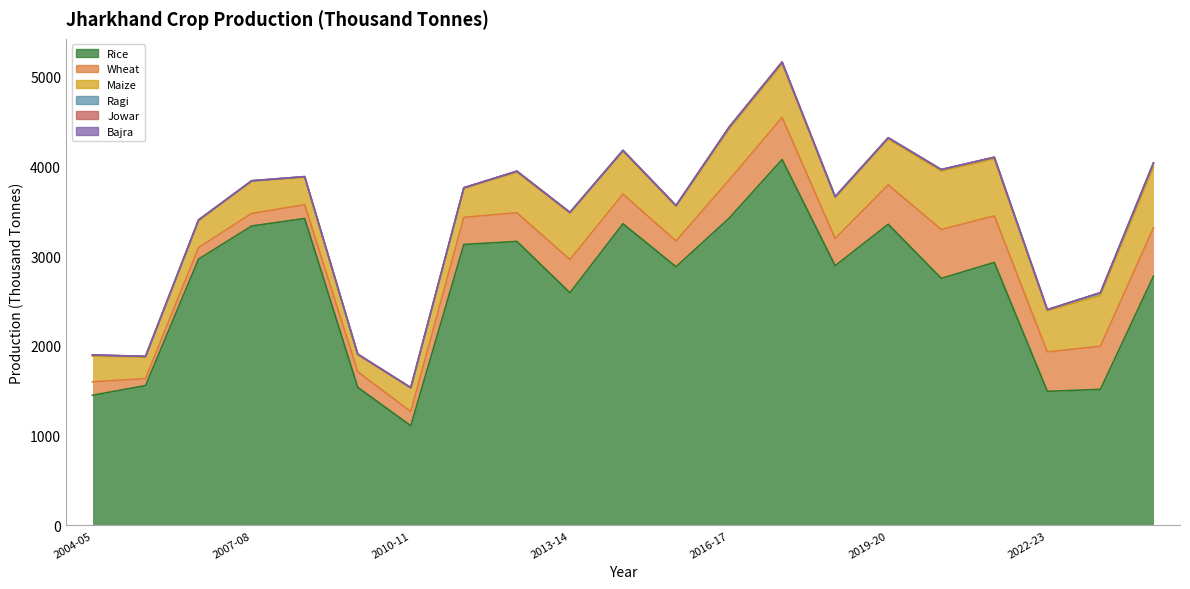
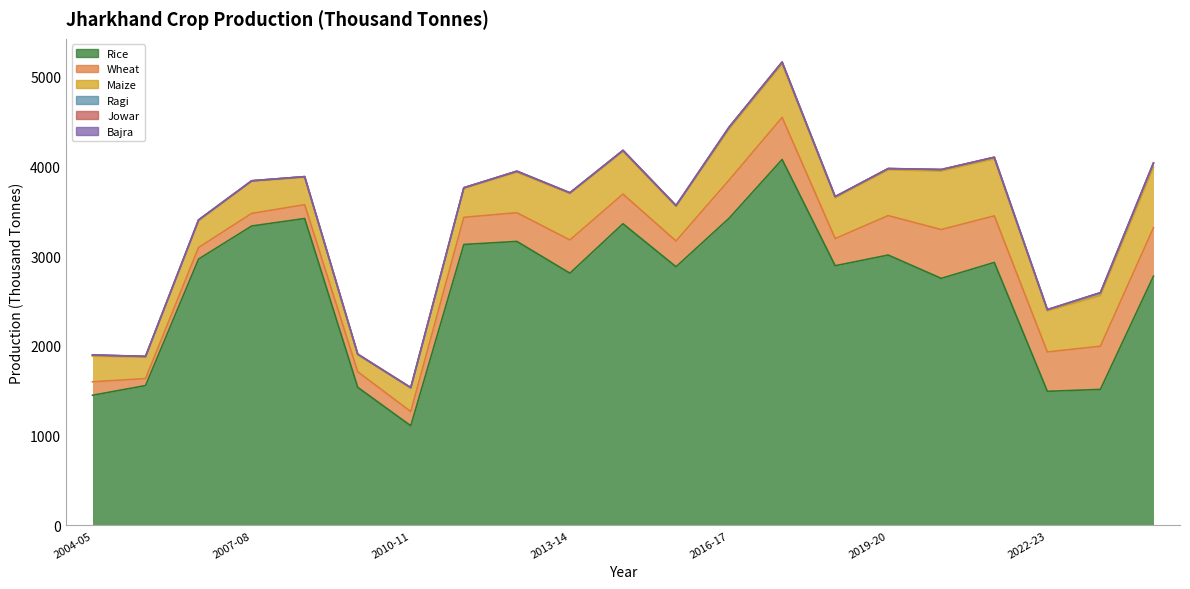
Rice, 2013-14: 2600 -> 2800
Rice, 2019-20: 3400 -> 3000
